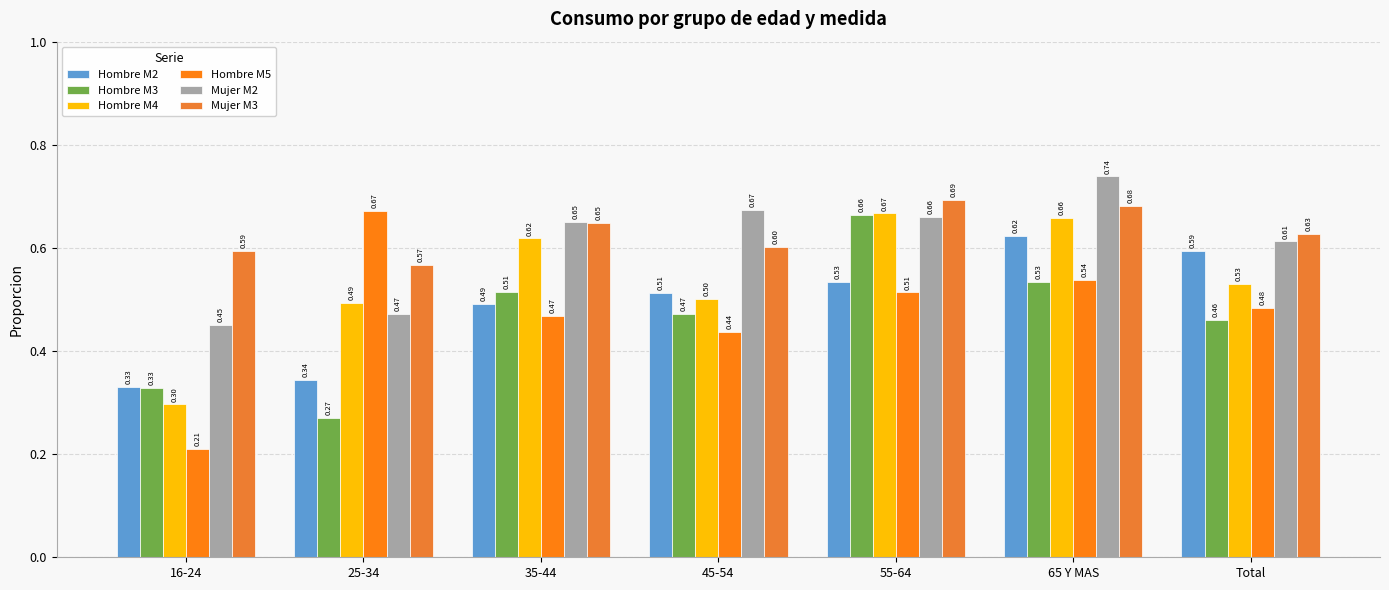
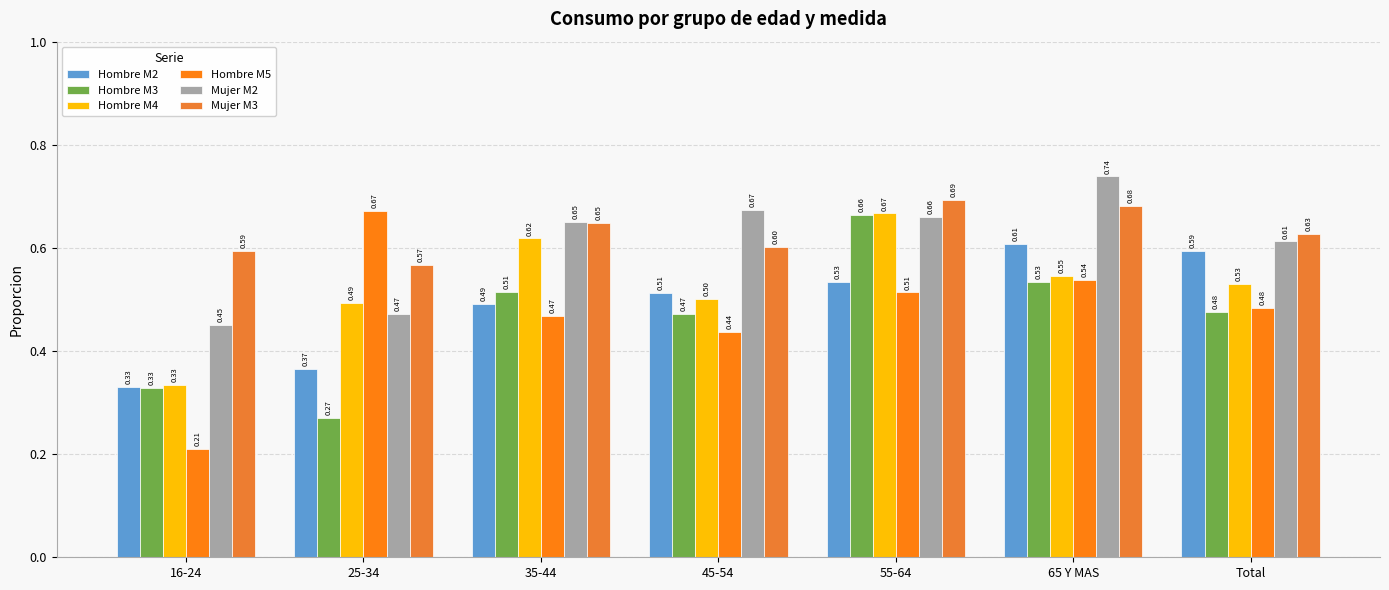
Hombre M4, 16-24: 0.30 -> 0.33
Hombre M2, 25-34: 0.34 -> 0.37
Hombre M2, 65 Y MAS: 0.62 -> 0.61
Hombre M4, 65 Y MAS: 0.66 -> 0.55
Hombre M3, Total: 0.46 -> 0.48
